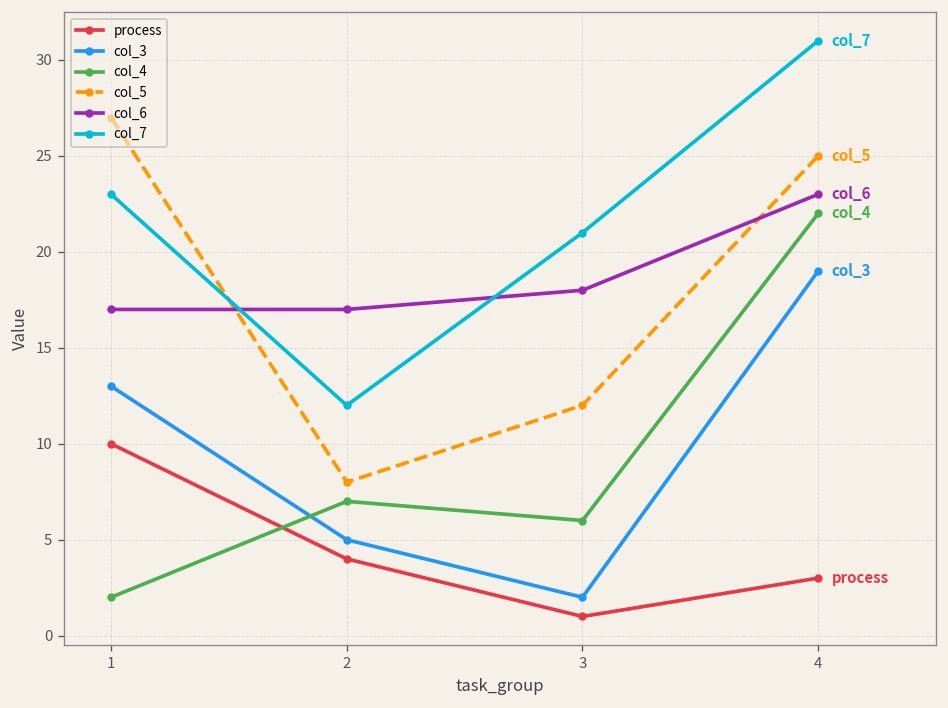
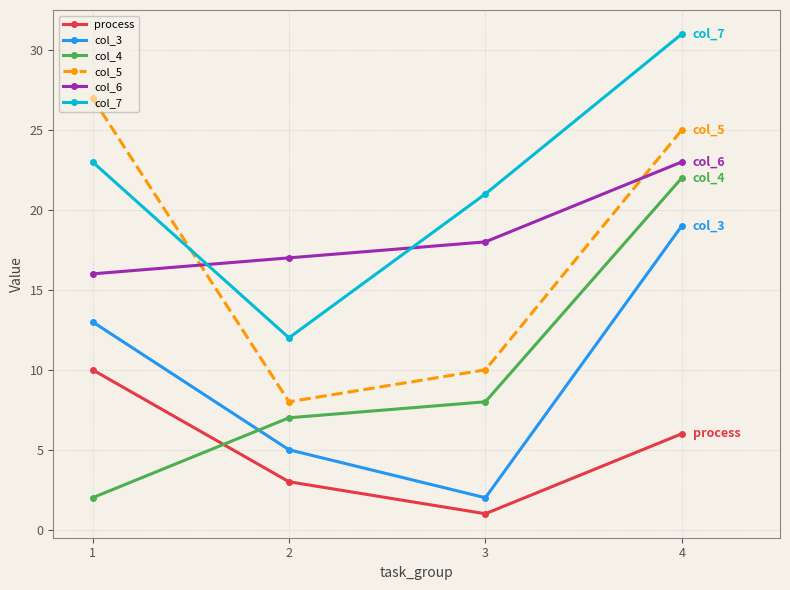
col_6, 1: 17 -> 16
process, 2: 4 -> 3
col_4, 3: 6 -> 8
col_5, 3: 12 -> 10
process, 4: 3 -> 6
